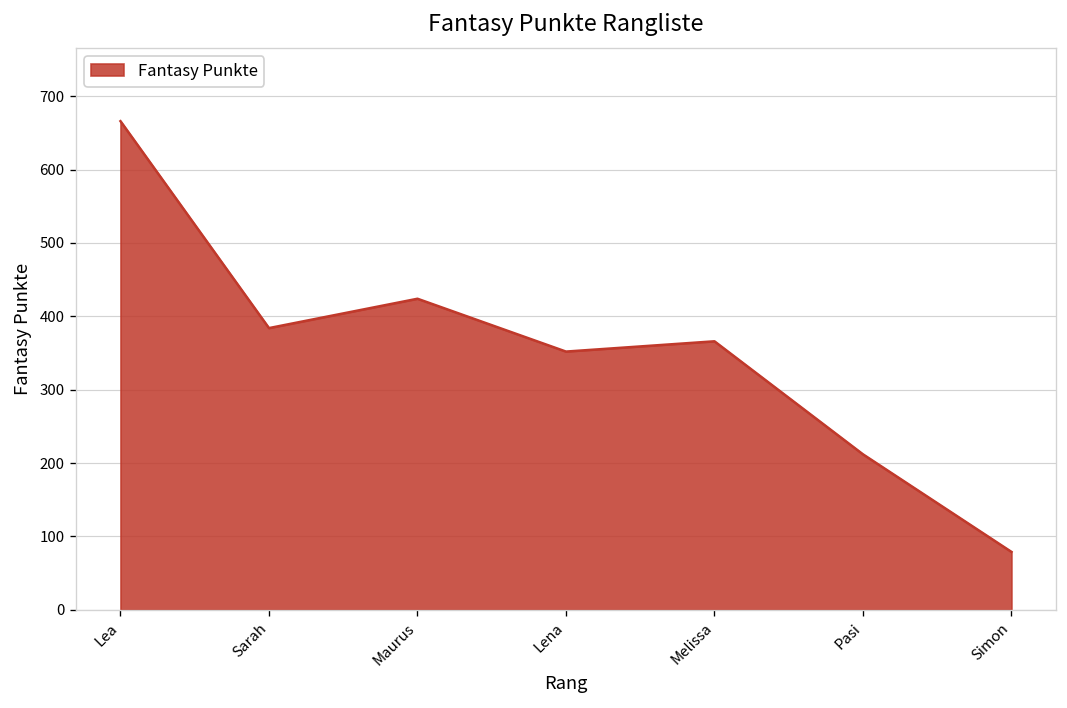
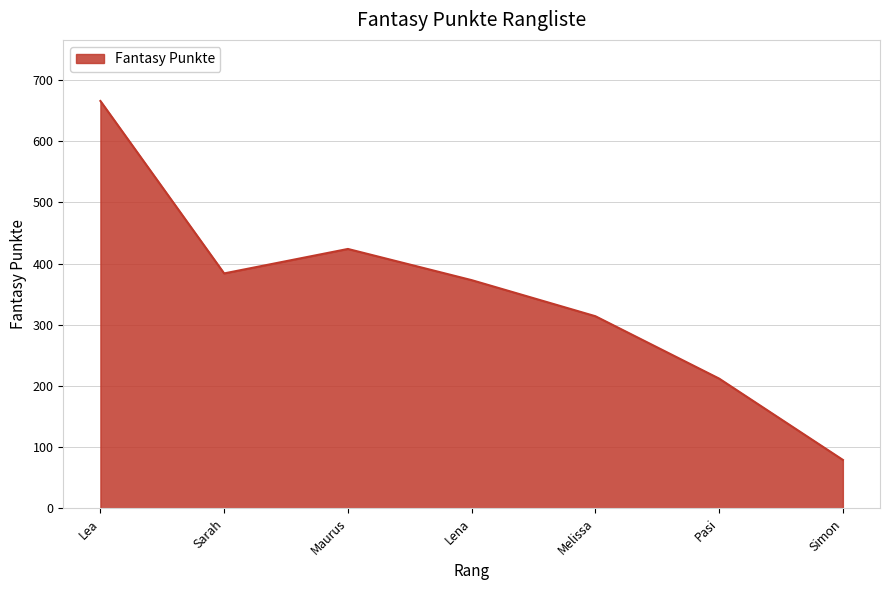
Lena: 350 -> 370
Melissa: 370 -> 310
